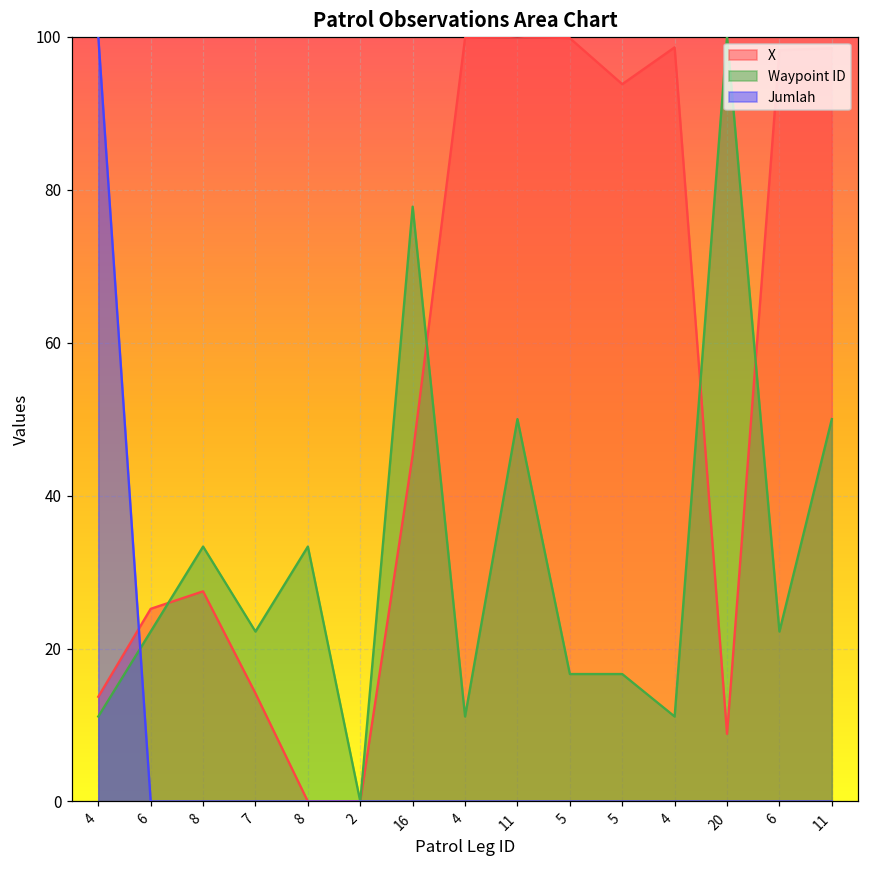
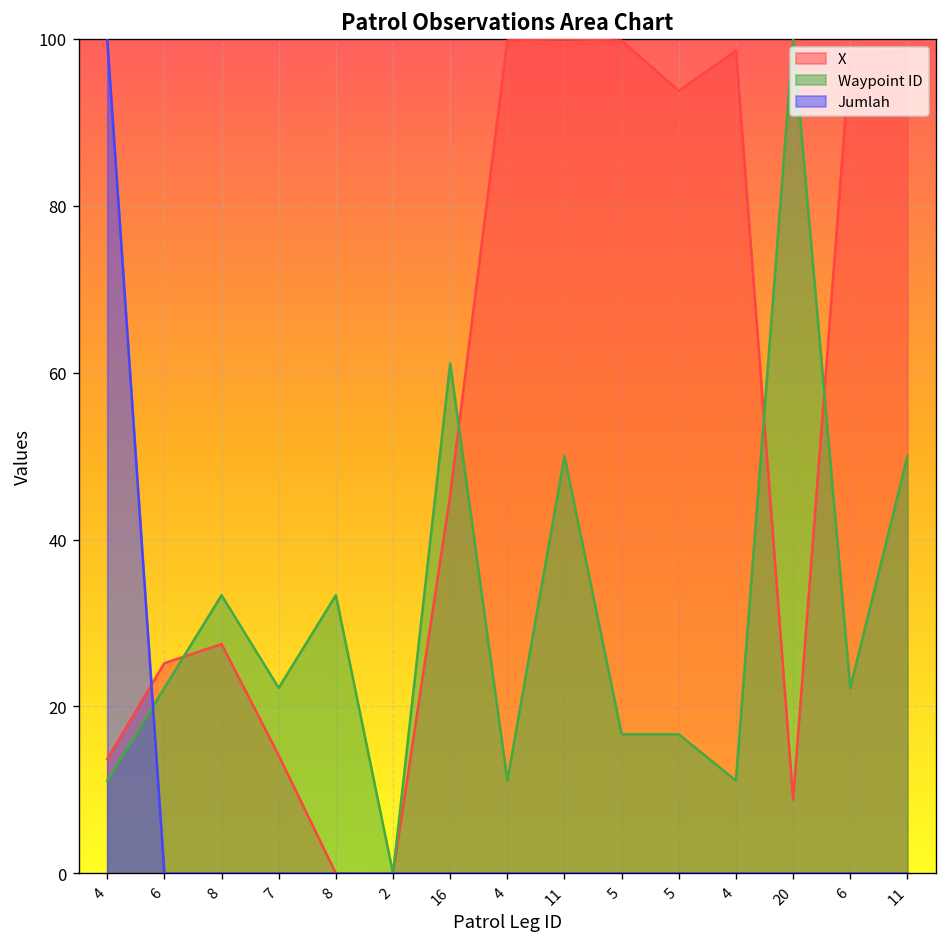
Waypoint ID, 16: 78 -> 61
